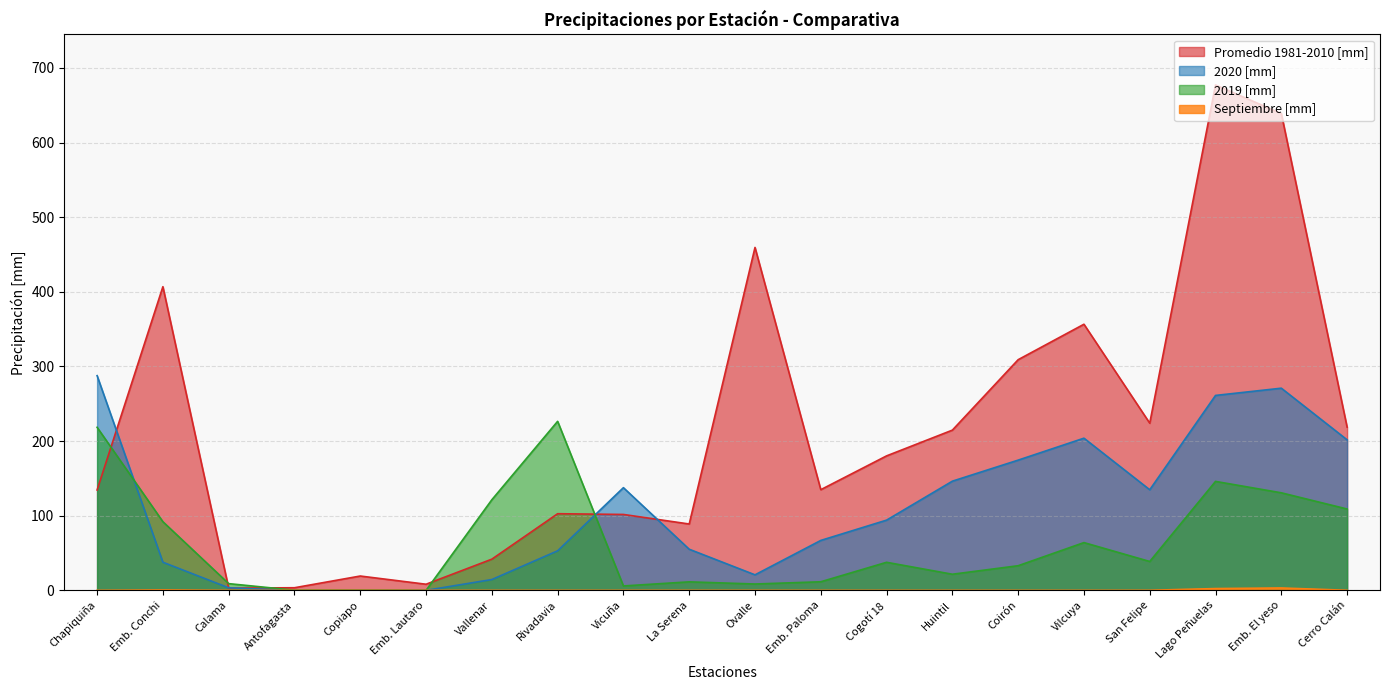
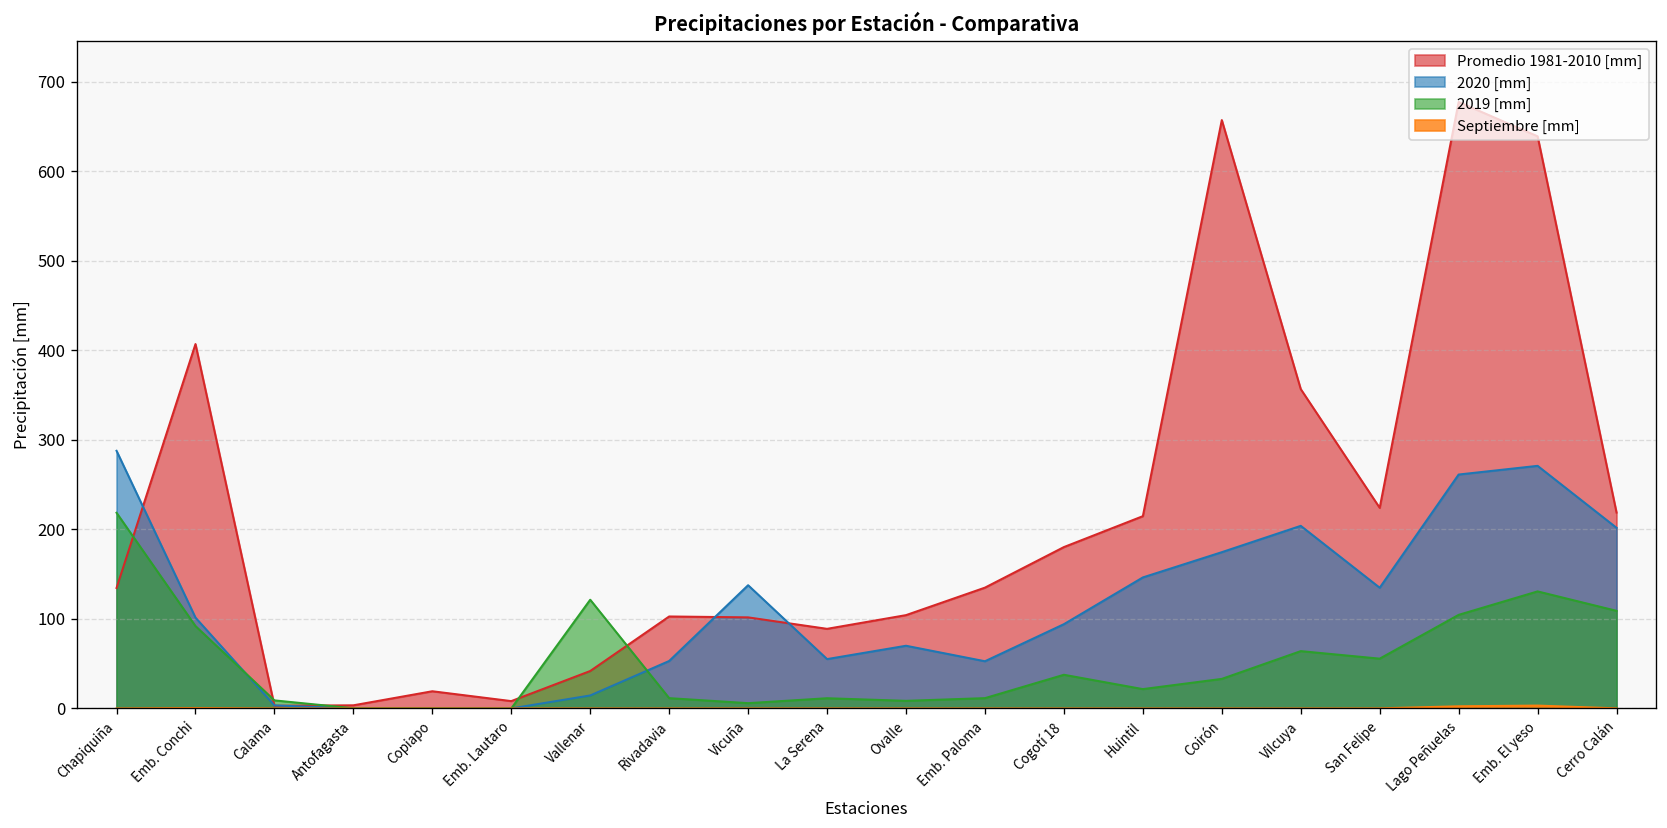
2020 [mm], Emb. Conchi: 40 -> 100
2019 [mm], Rivadavia: 230 -> 10
Promedio 1981-2010 [mm], Ovalle: 460 -> 100
2020 [mm], Ovalle: 20 -> 70
2020 [mm], Emb. Paloma: 70 -> 50
Promedio 1981-2010 [mm], Coirón: 310 -> 660
2019 [mm], San Felipe: 40 -> 60
2019 [mm], Lago Peñuelas: 150 -> 100
